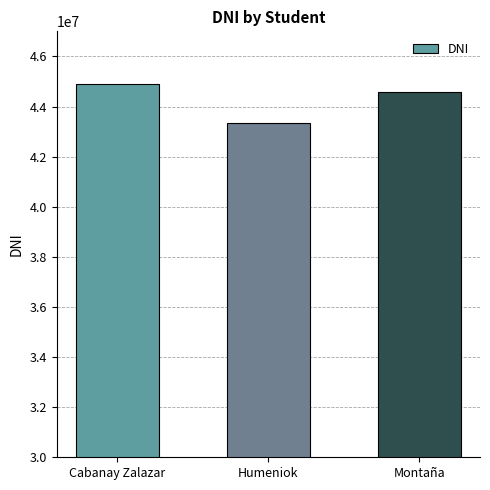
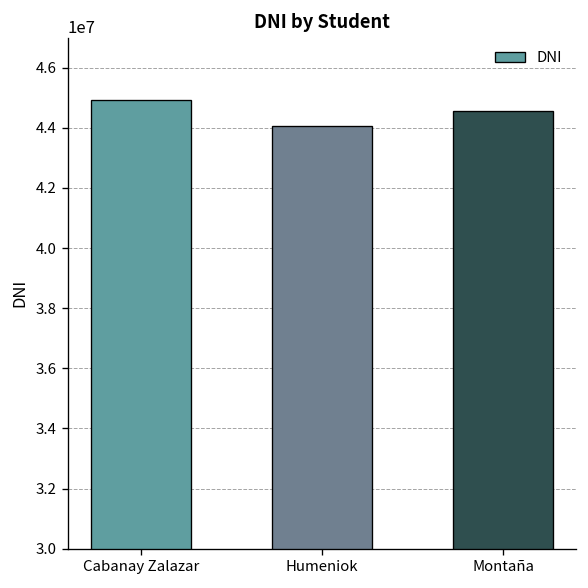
Humeniok: 43400000 -> 44100000
